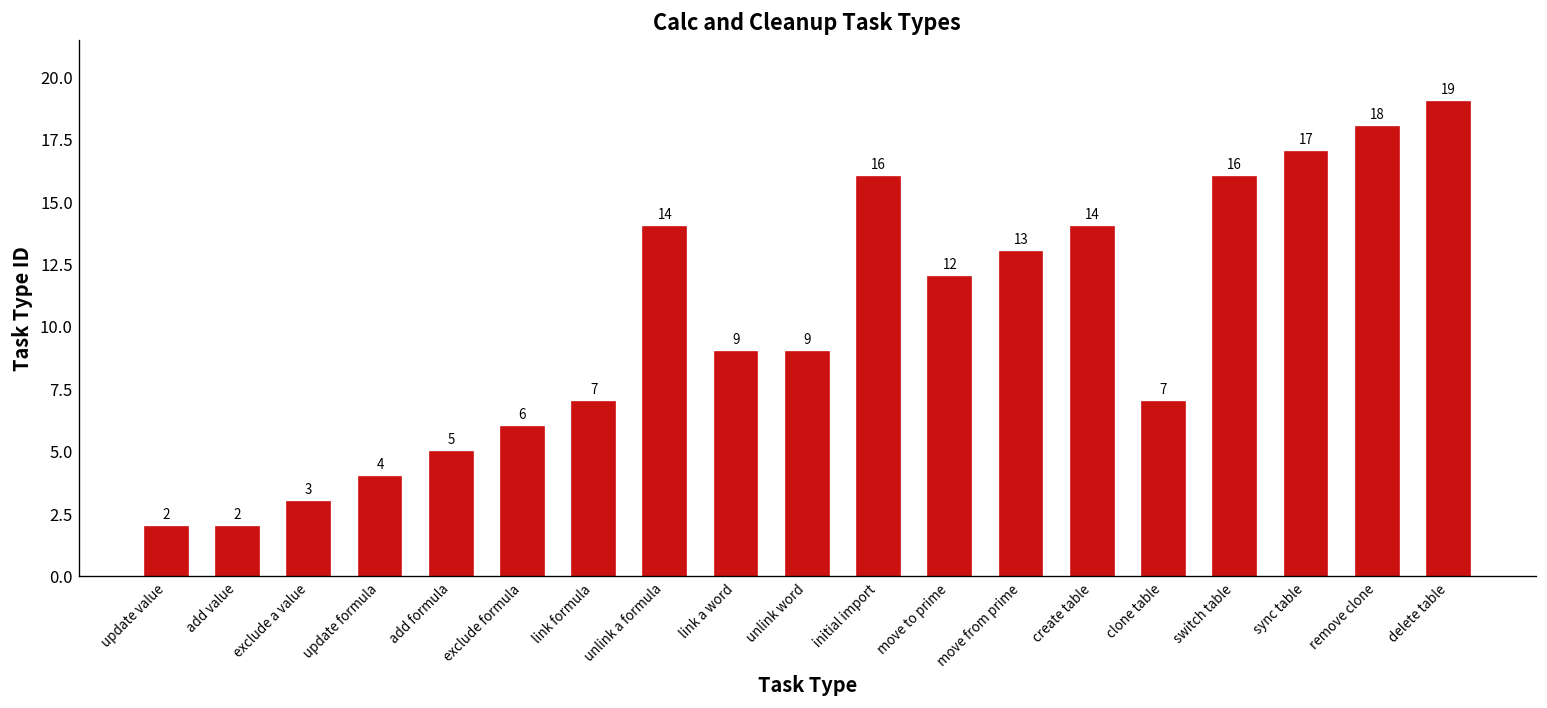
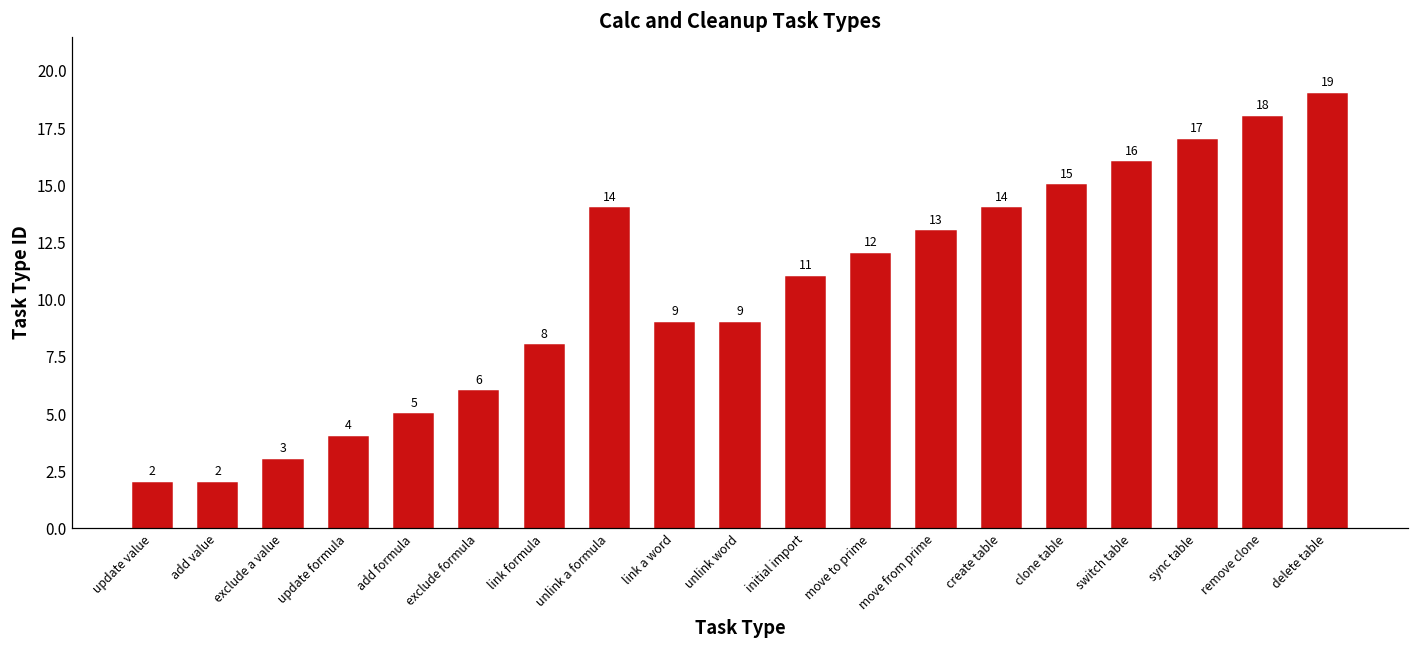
link formula: 7 -> 8
initial import: 16 -> 11
clone table: 7 -> 15
